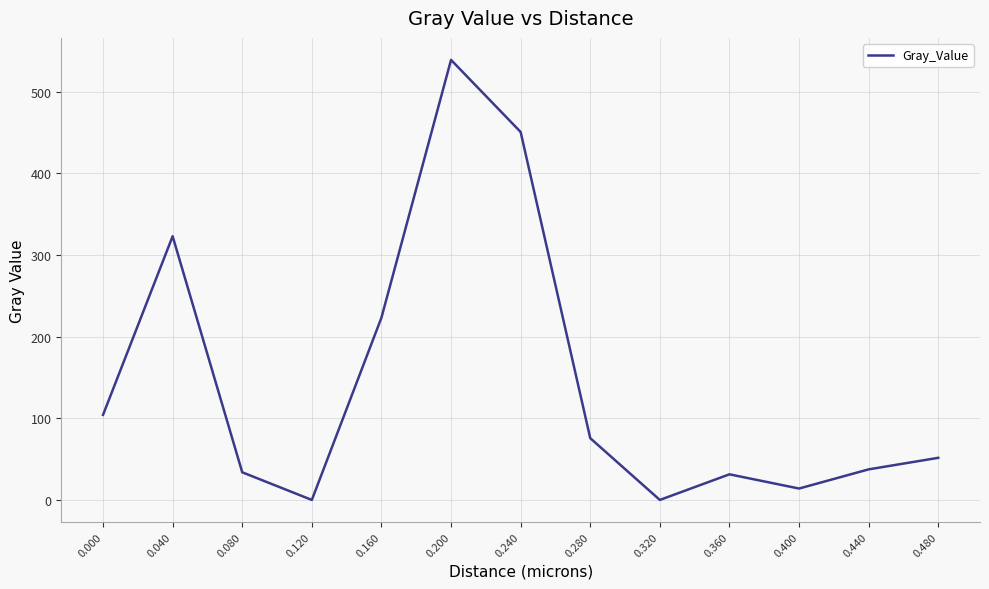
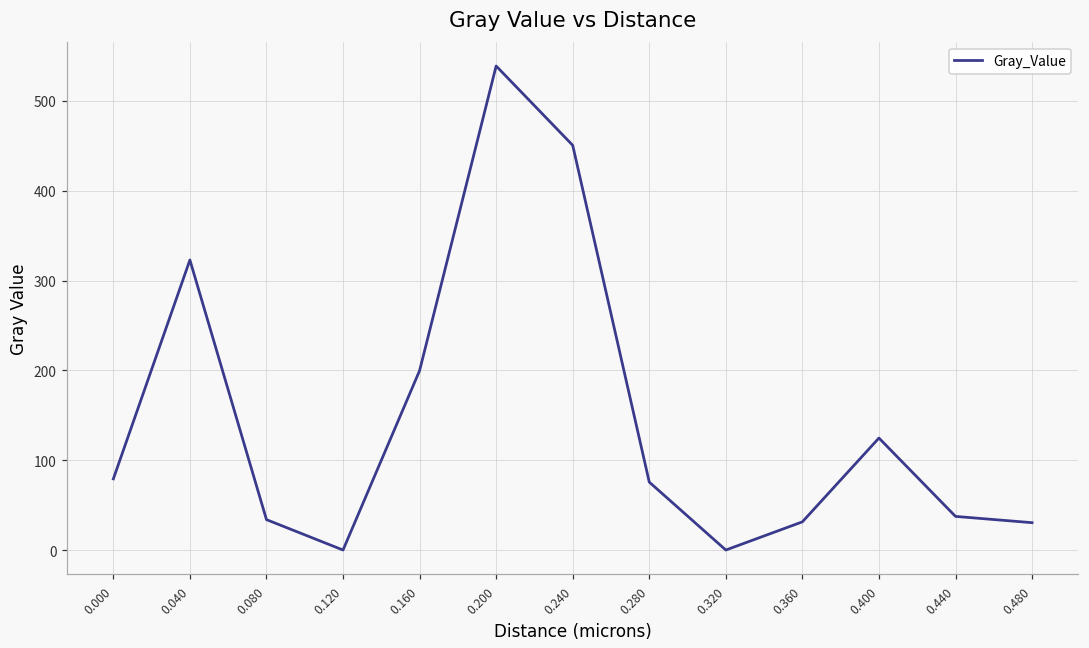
0.000: 100 -> 80
0.160: 220 -> 200
0.400: 10 -> 120
0.480: 50 -> 30
